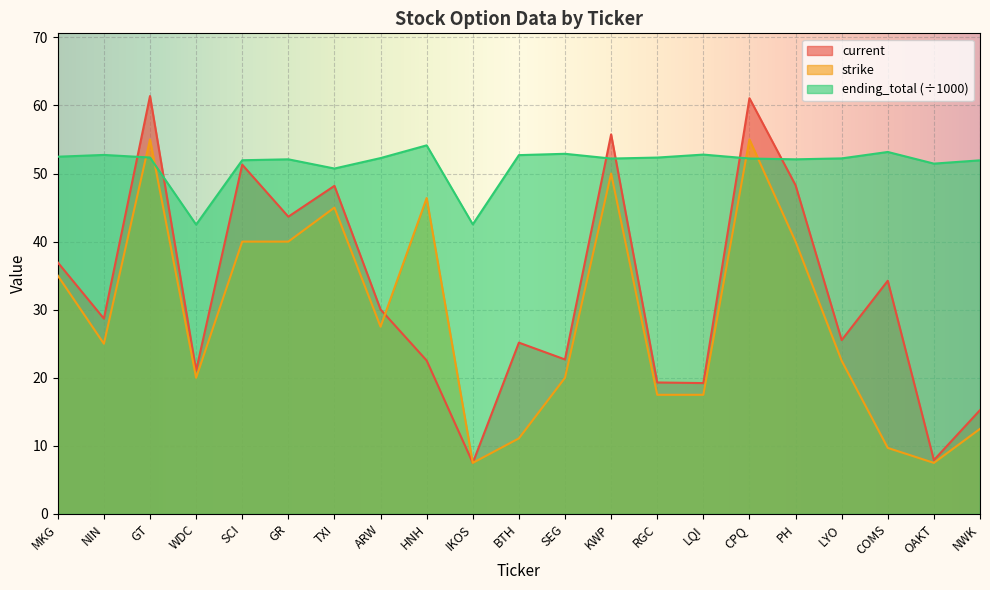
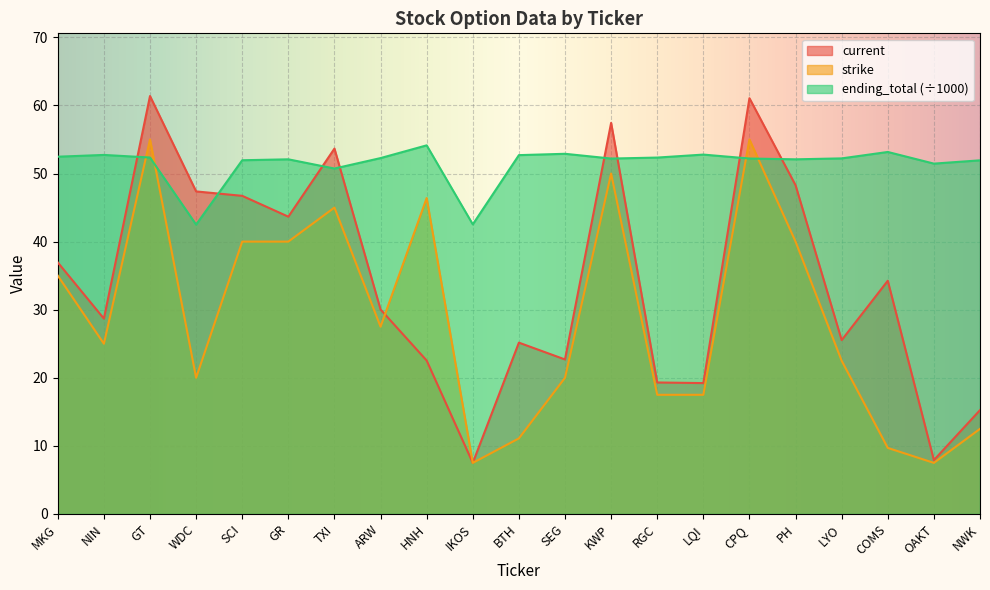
current, WDC: 21 -> 47
current, SCI: 51 -> 47
current, TXI: 48 -> 54
current, KWP: 56 -> 57
